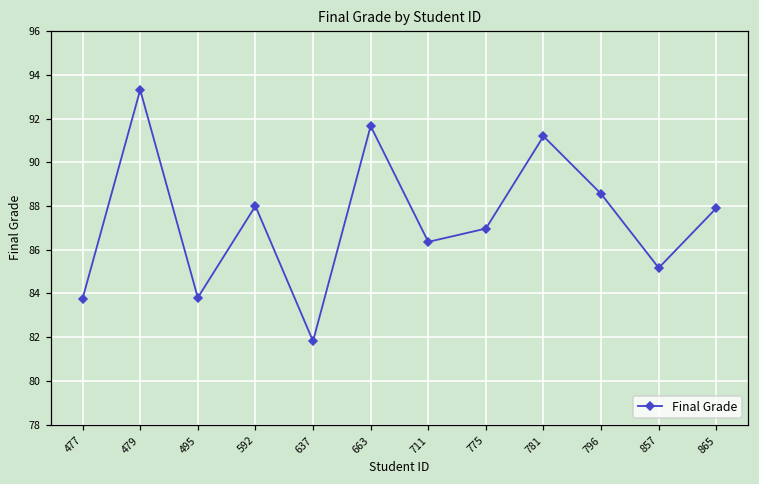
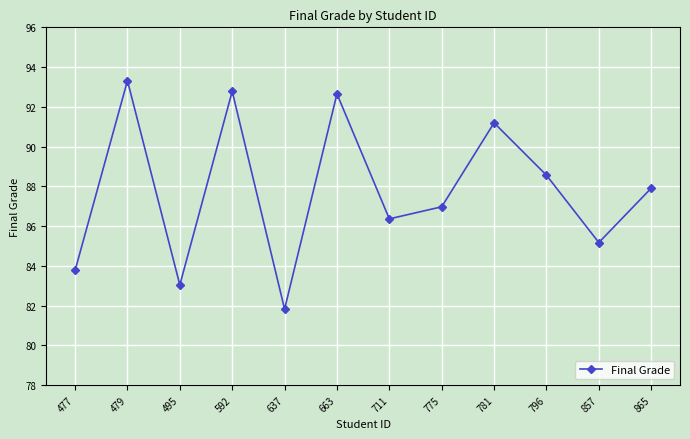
495: 83.8 -> 83.0
592: 88.0 -> 92.8
663: 91.7 -> 92.7
